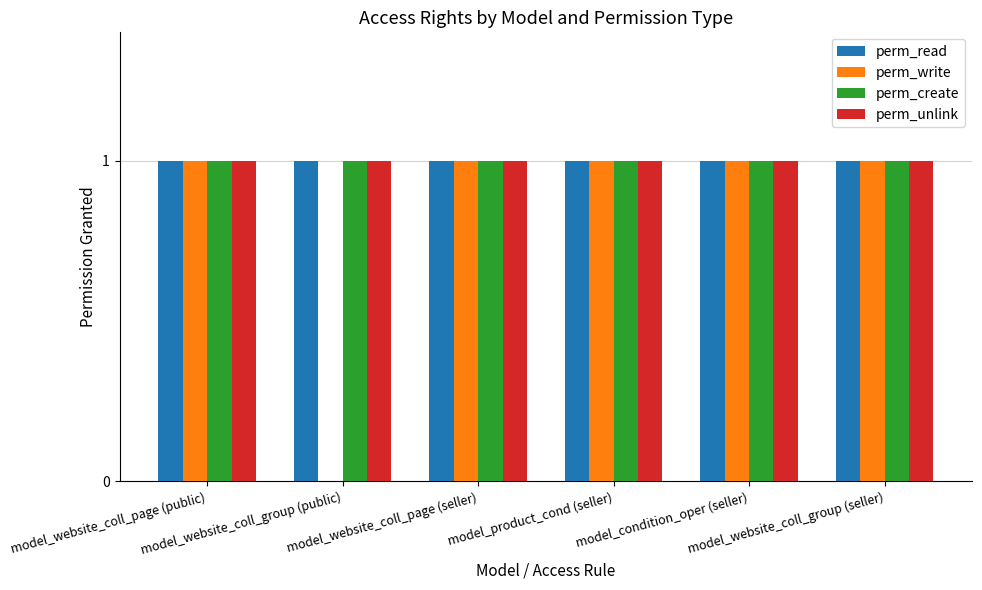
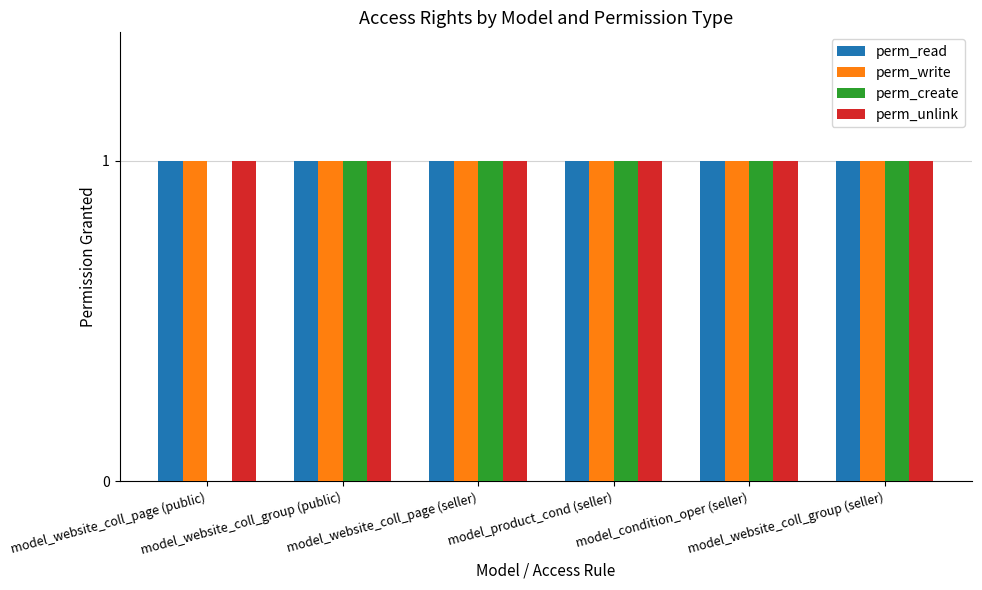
perm_create, model_website_coll_page (public): 1 -> 0
perm_write, model_website_coll_group (public): 0 -> 1
